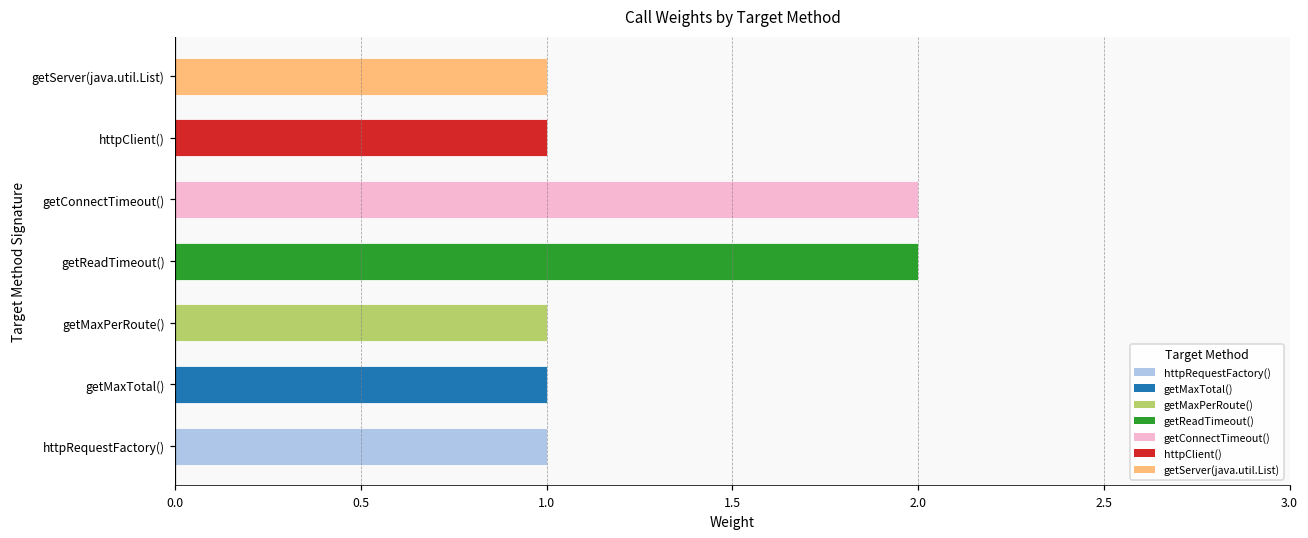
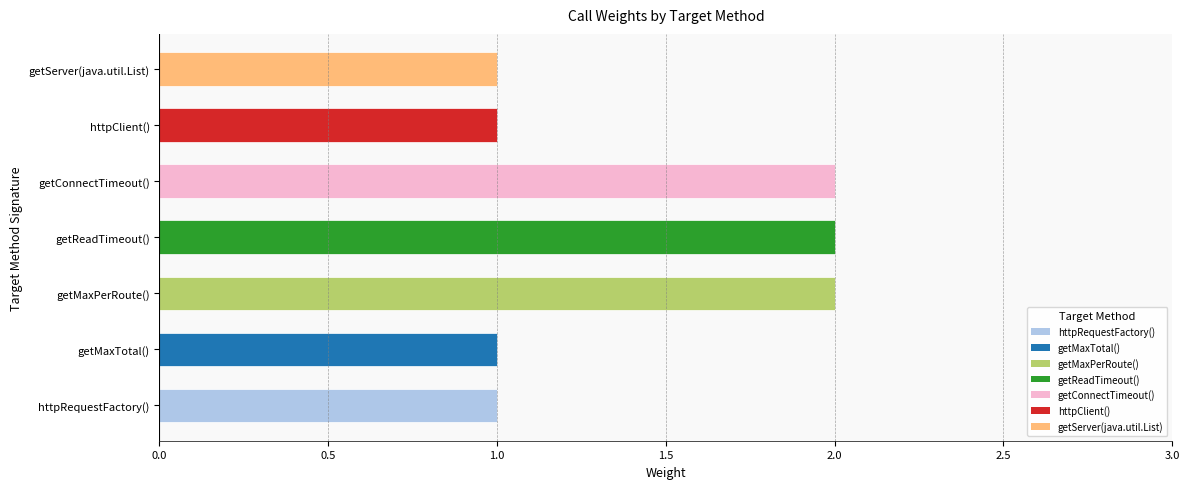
getMaxPerRoute(): 1 -> 2
